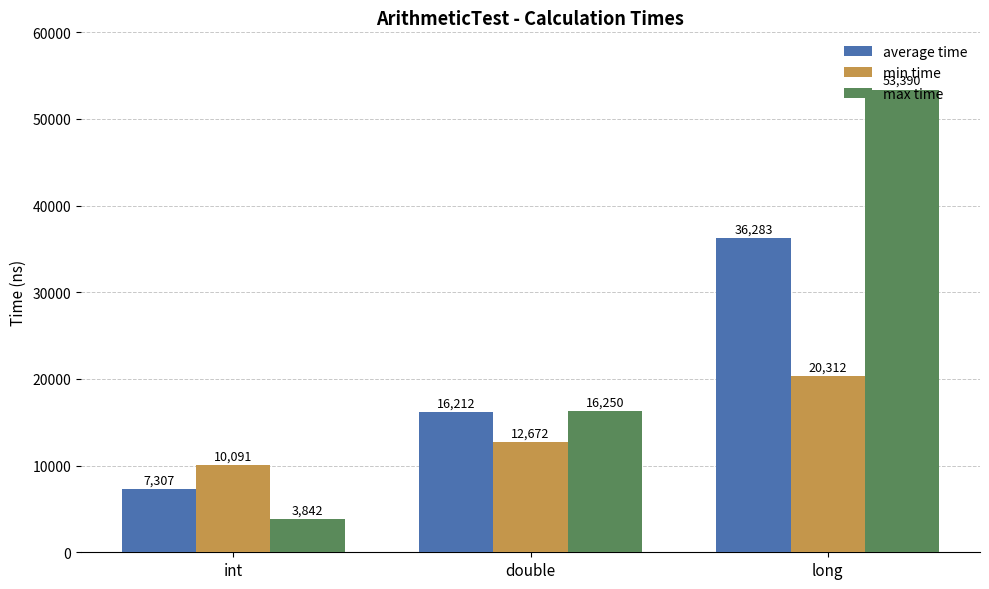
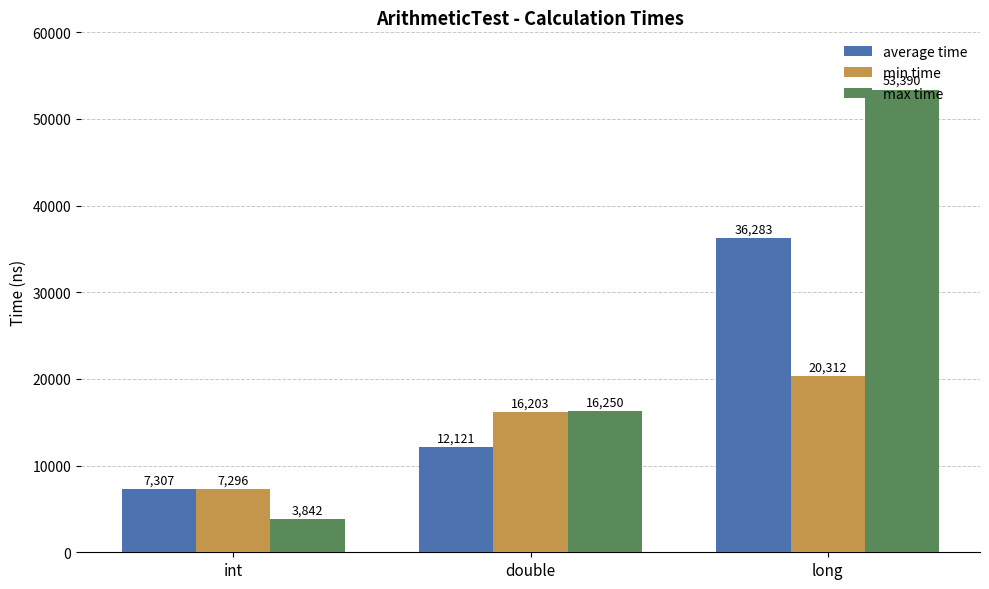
min time, int: 10,091 -> 7,296
average time, double: 16,212 -> 12,121
min time, double: 12,672 -> 16,203
